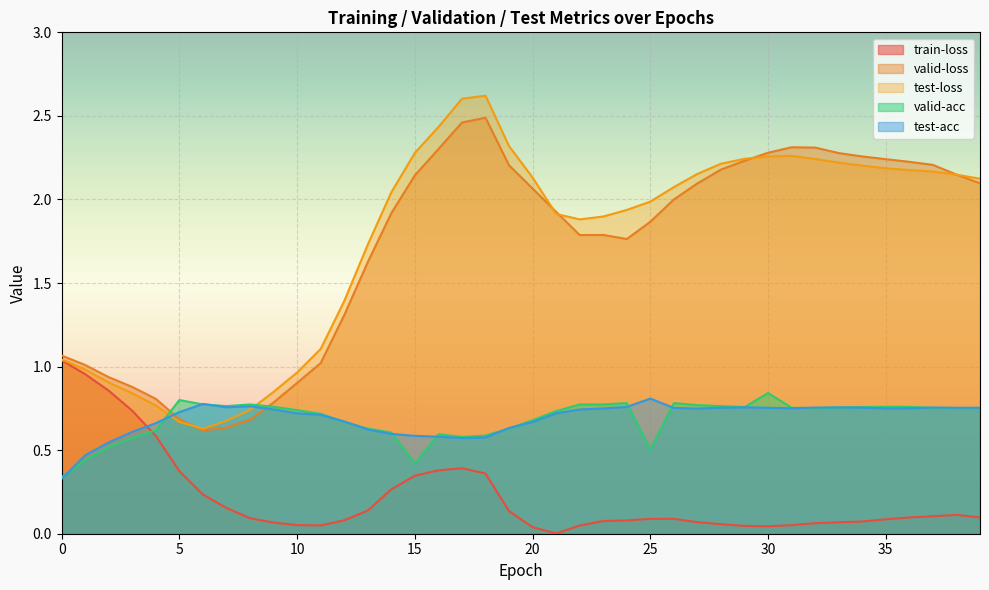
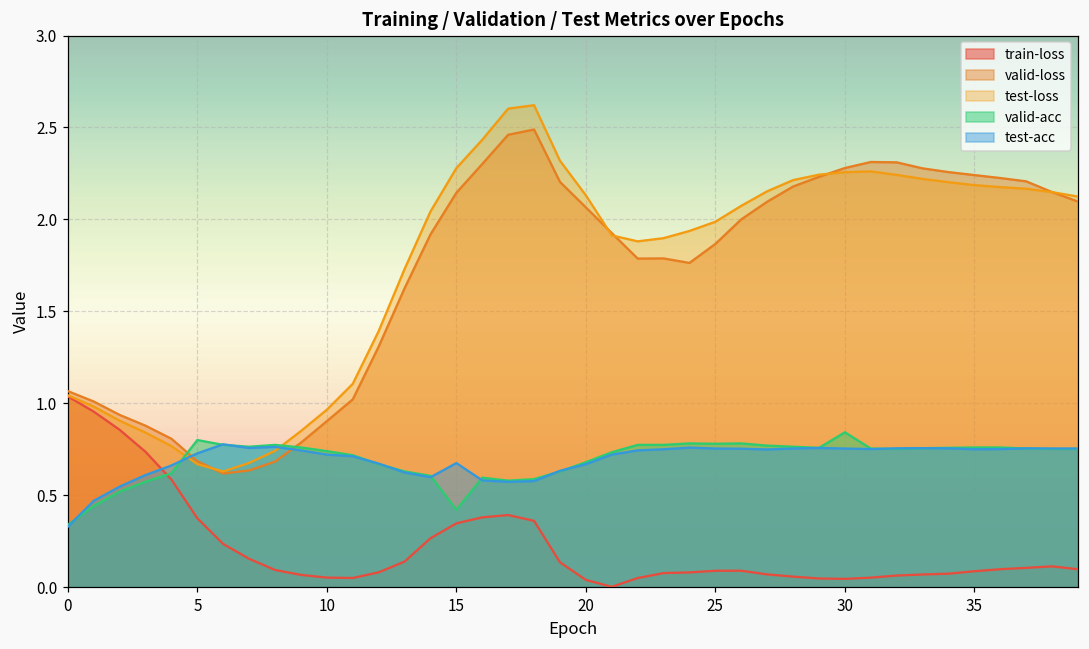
test-acc, 15: 0.59 -> 0.67
valid-acc, 25: 0.50 -> 0.78
test-acc, 25: 0.81 -> 0.75
